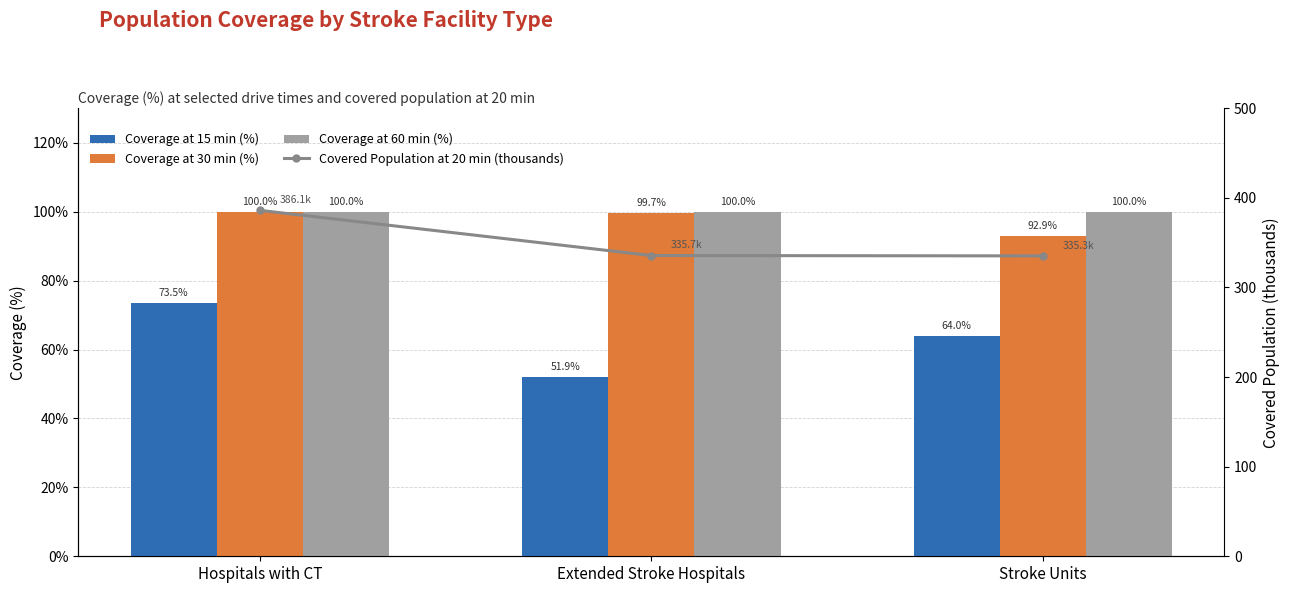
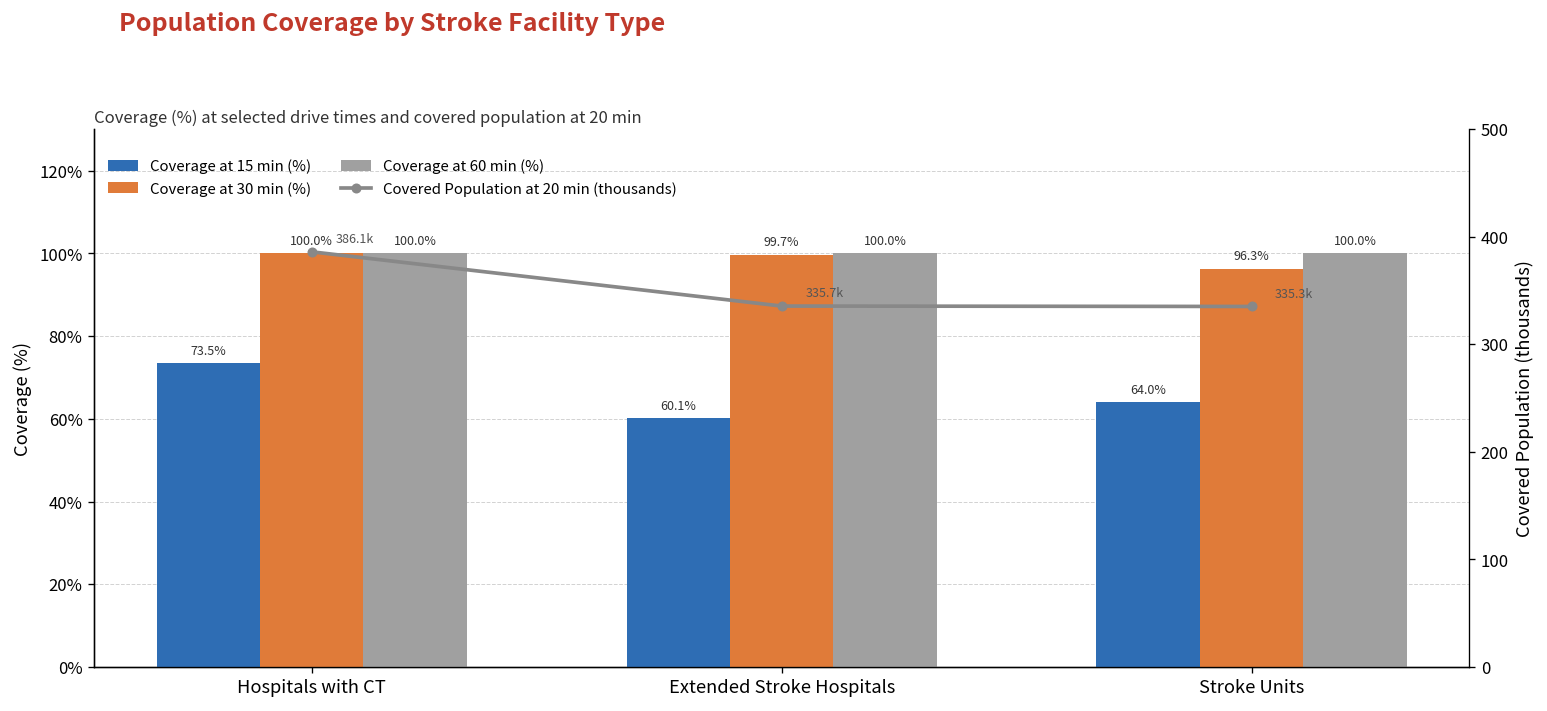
Coverage at 15 min (%), Extended Stroke Hospitals: 51.9% -> 60.1%
Coverage at 30 min (%), Stroke Units: 92.9% -> 96.3%
